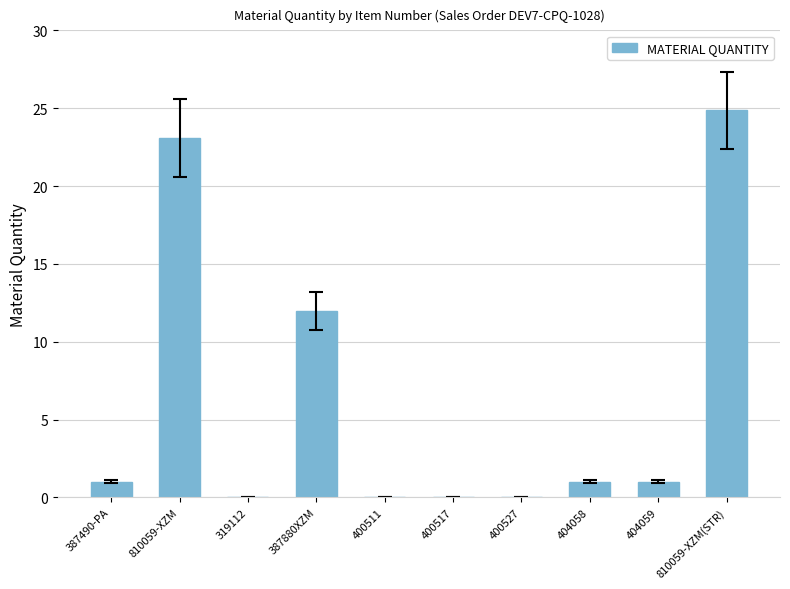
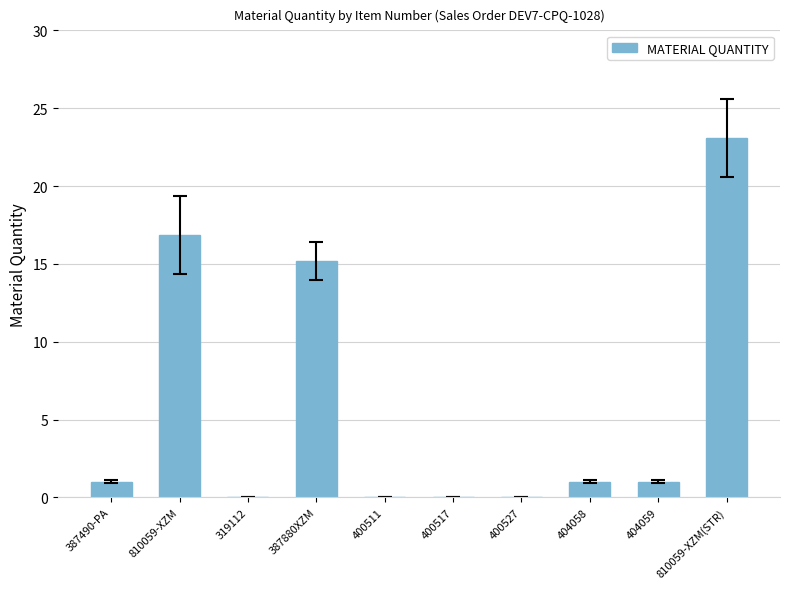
MATERIAL QUANTITY, 810059-XZM: 23.1 -> 16.8
MATERIAL QUANTITY, 387880XZM: 12.0 -> 15.2
MATERIAL QUANTITY, 810059-XZM(STR): 24.9 -> 23.1
